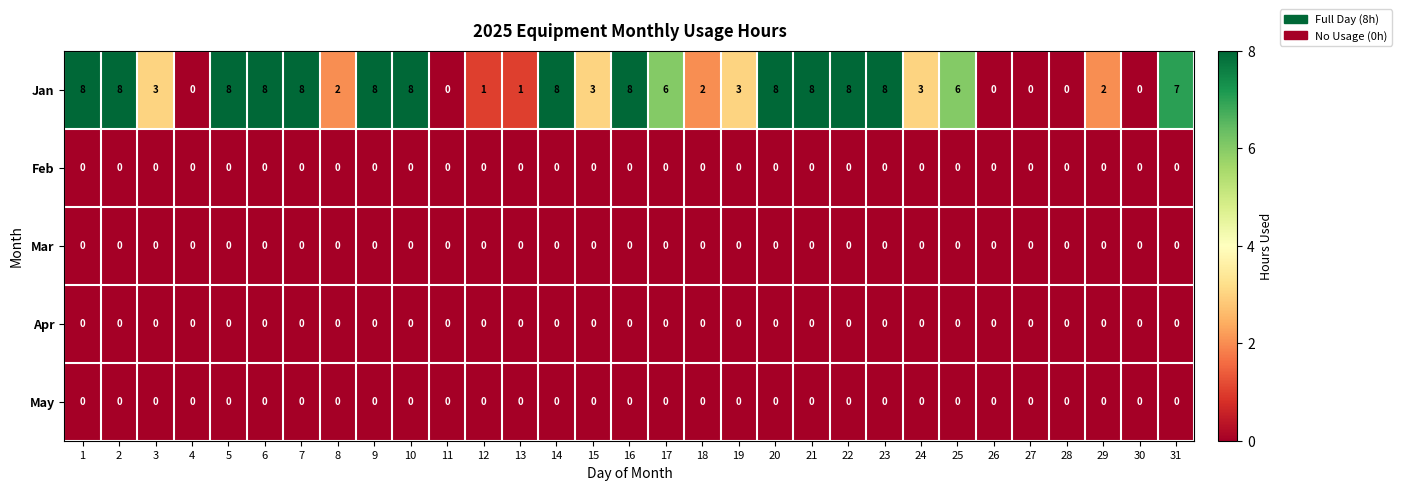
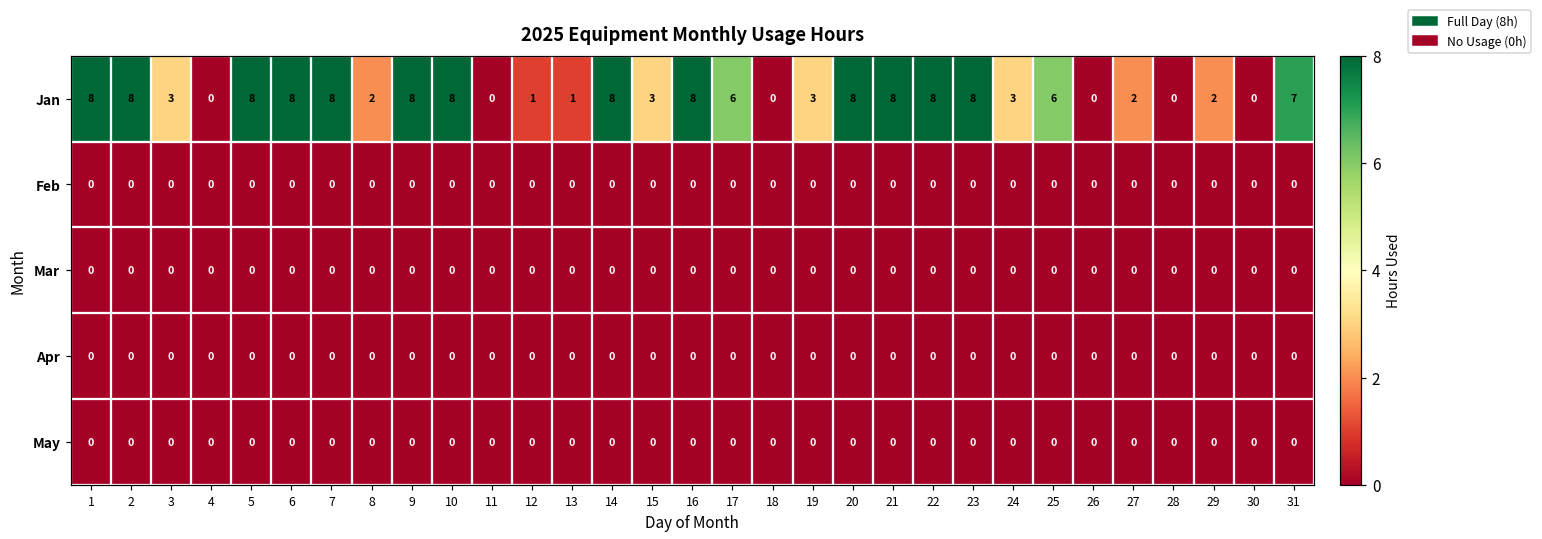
Jan, 18: 2 -> 0
Jan, 27: 0 -> 2
